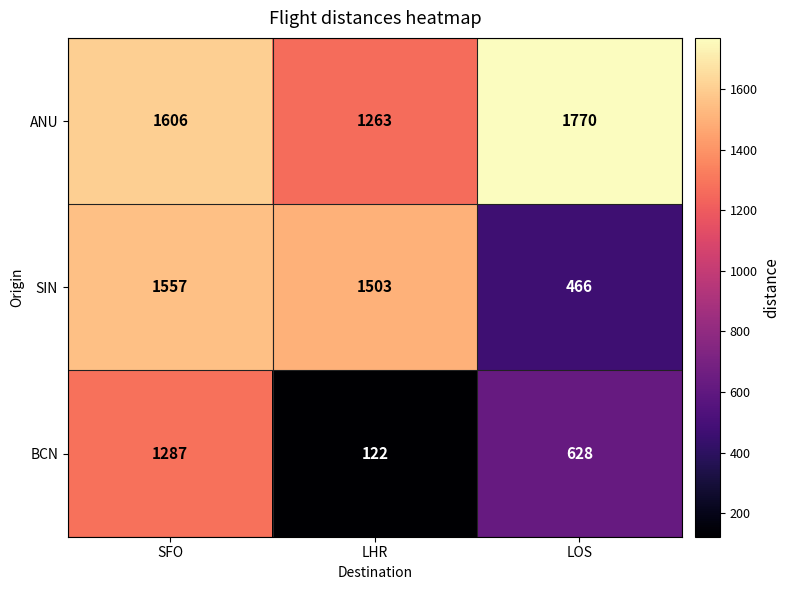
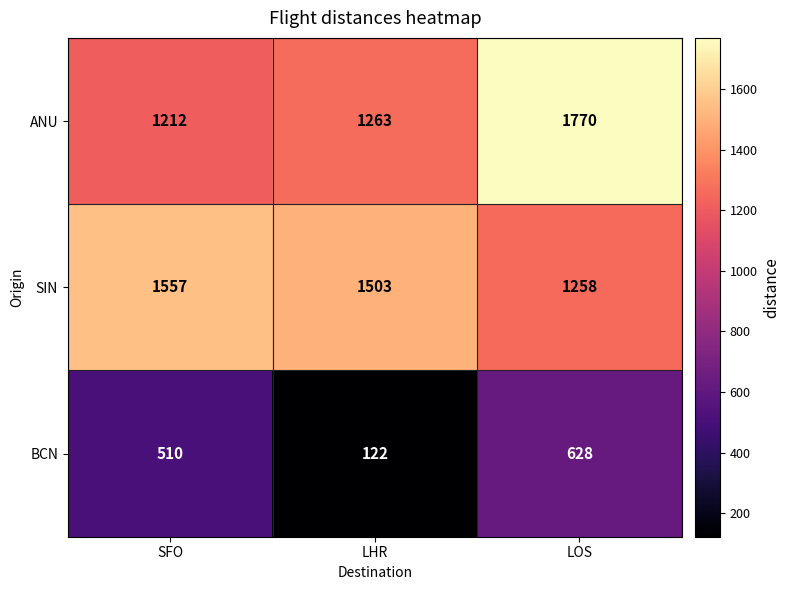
ANU, SFO: 1606 -> 1212
SIN, LOS: 466 -> 1258
BCN, SFO: 1287 -> 510
